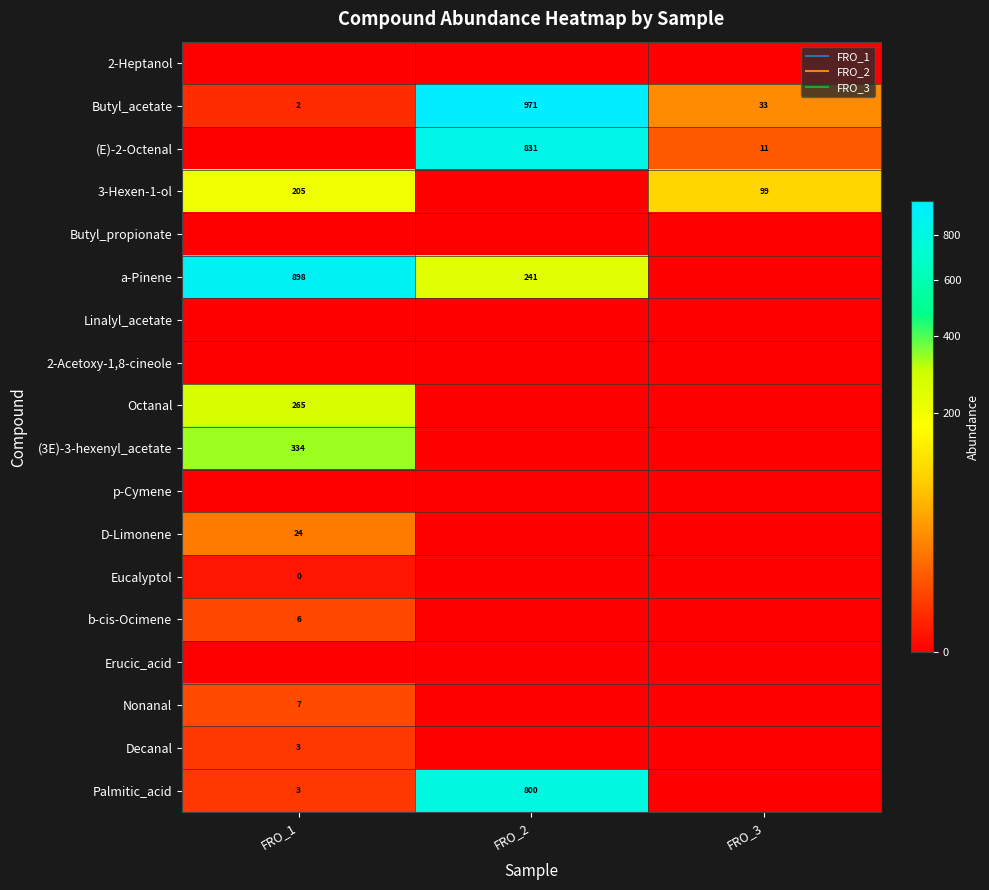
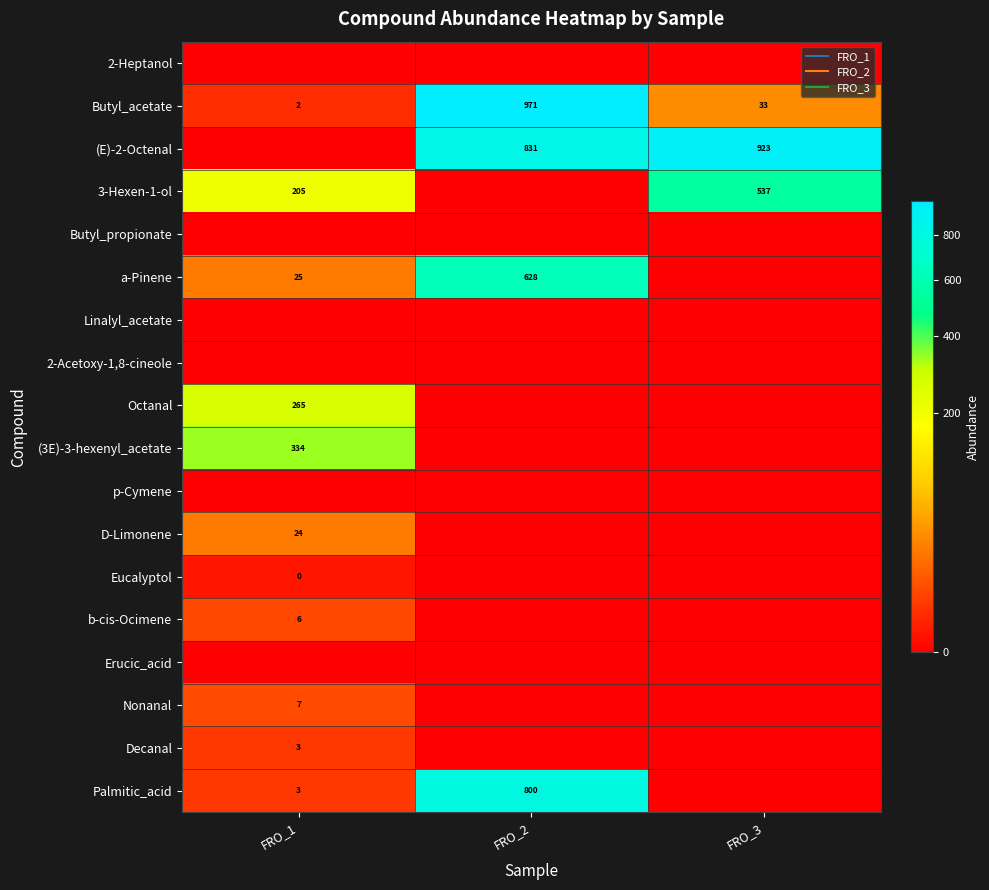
(E)-2-Octenal, FRO_3: 11 -> 923
3-Hexen-1-ol, FRO_3: 99 -> 537
a-Pinene, FRO_1: 898 -> 25
a-Pinene, FRO_2: 241 -> 628
